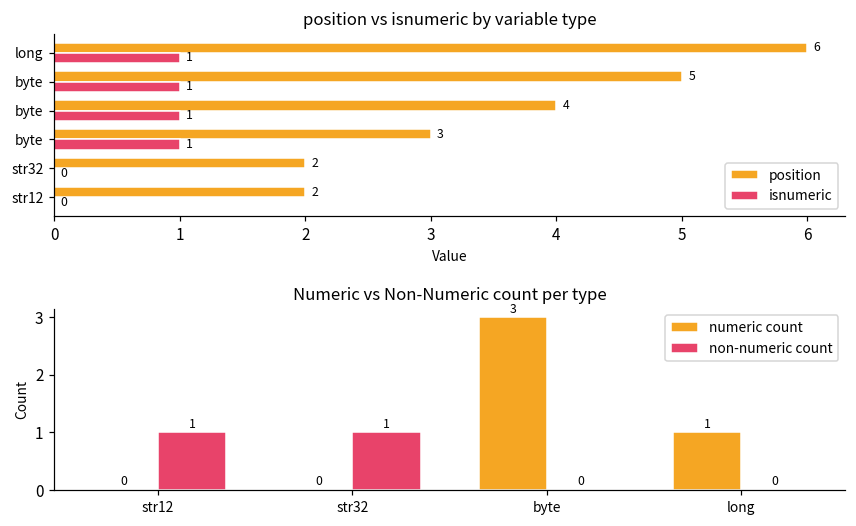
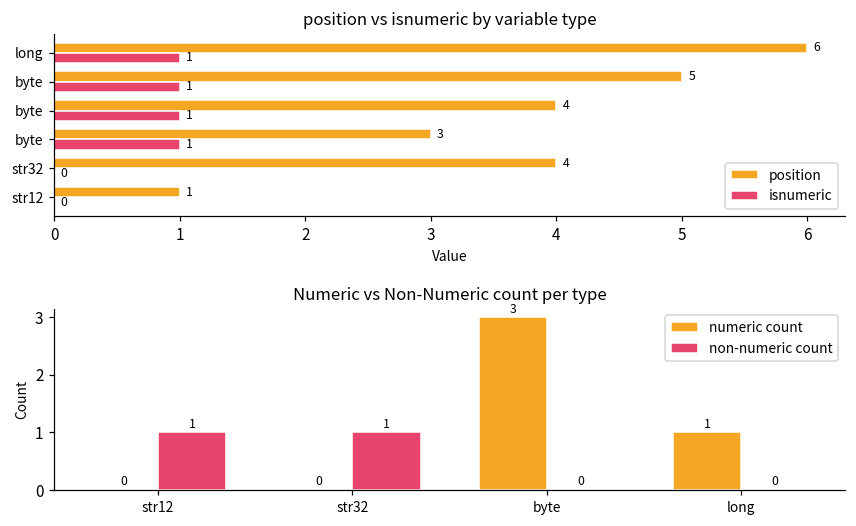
position vs isnumeric by variable type, position, str32: 2 -> 4
position vs isnumeric by variable type, position, str12: 2 -> 1
